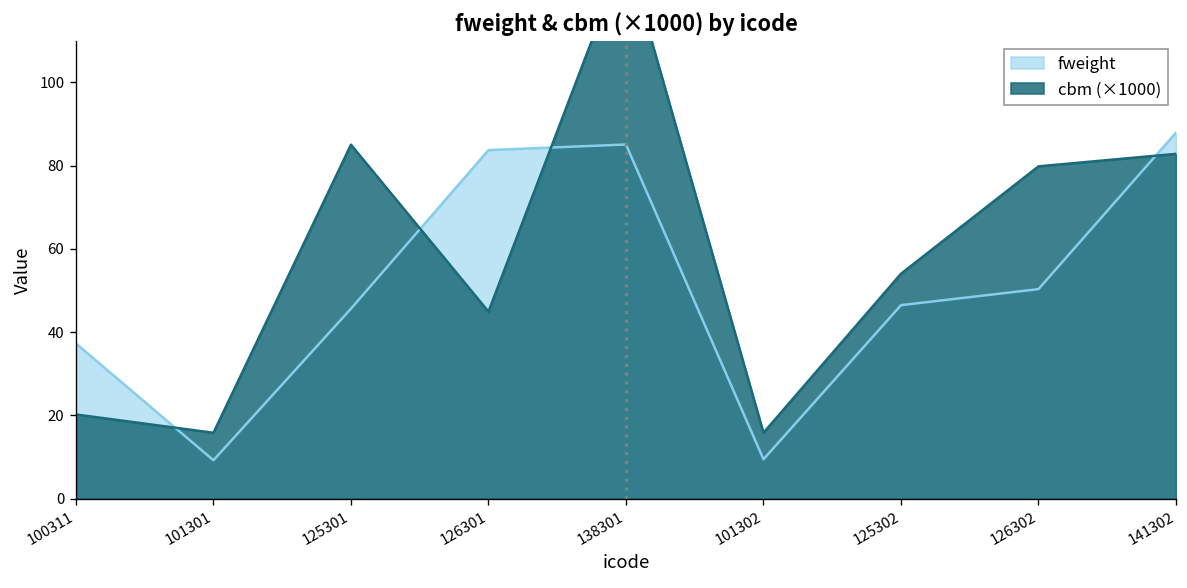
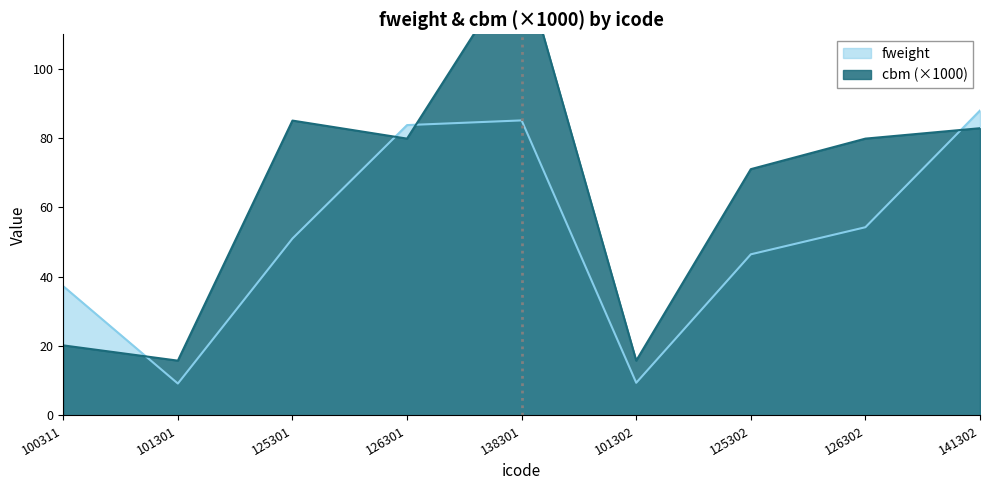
fweight, 125301: 46 -> 51
cbm (×1000), 126301: 45 -> 80
cbm (×1000), 125302: 54 -> 71
fweight, 126302: 50 -> 54
